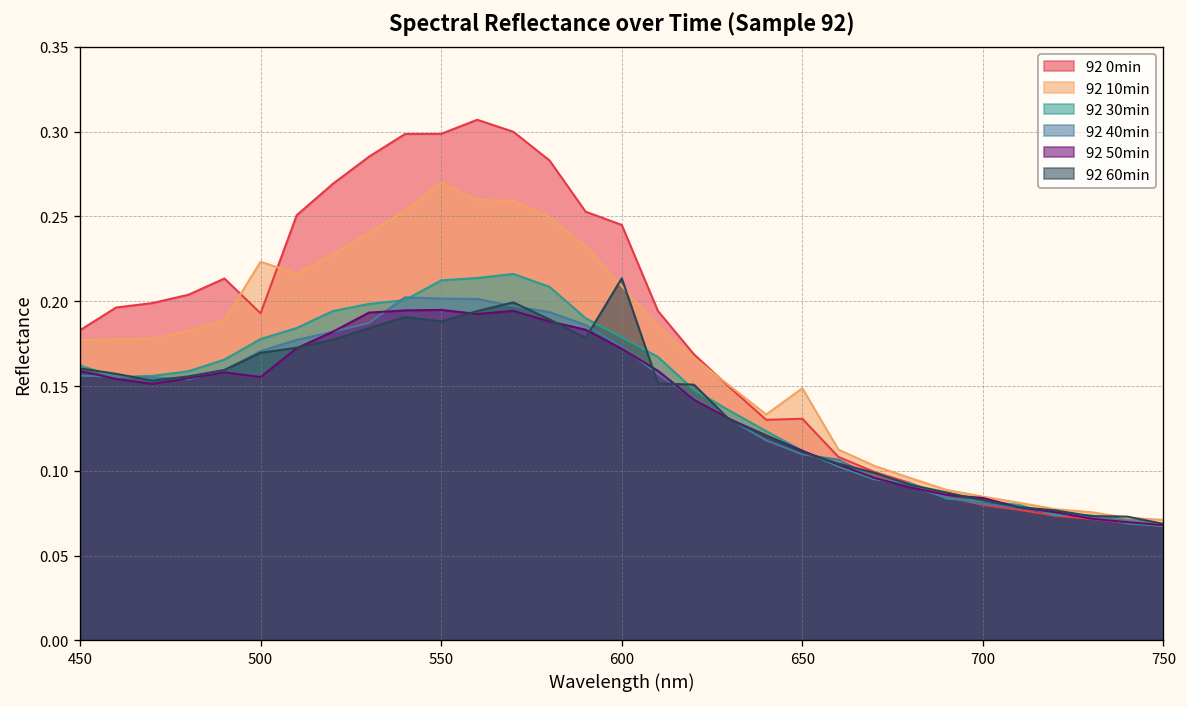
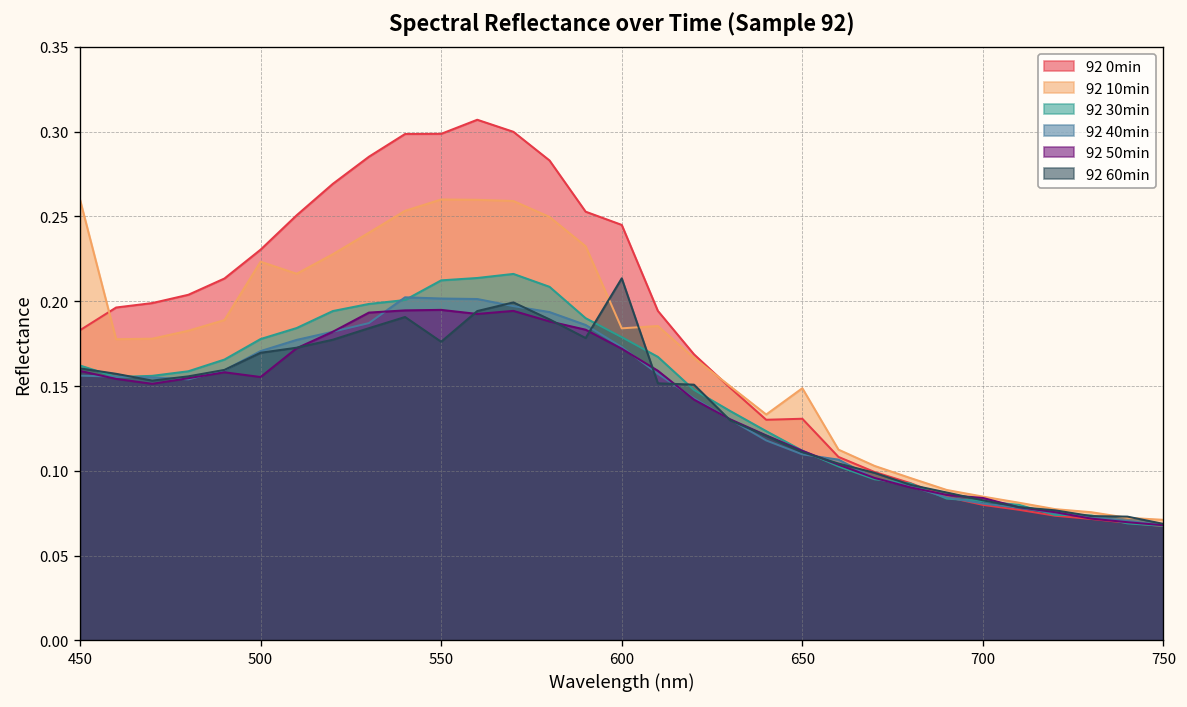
92 10min, 450: 0.177 -> 0.260
92 0min, 500: 0.193 -> 0.230
92 10min, 550: 0.27 -> 0.26
92 60min, 550: 0.188 -> 0.176
92 10min, 600: 0.209 -> 0.184
